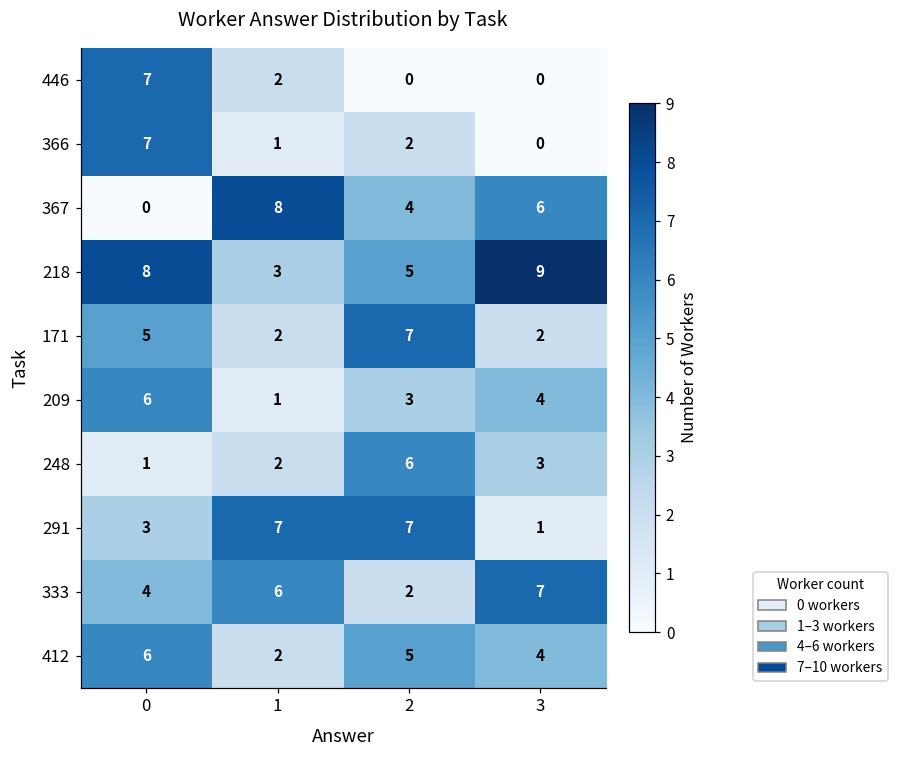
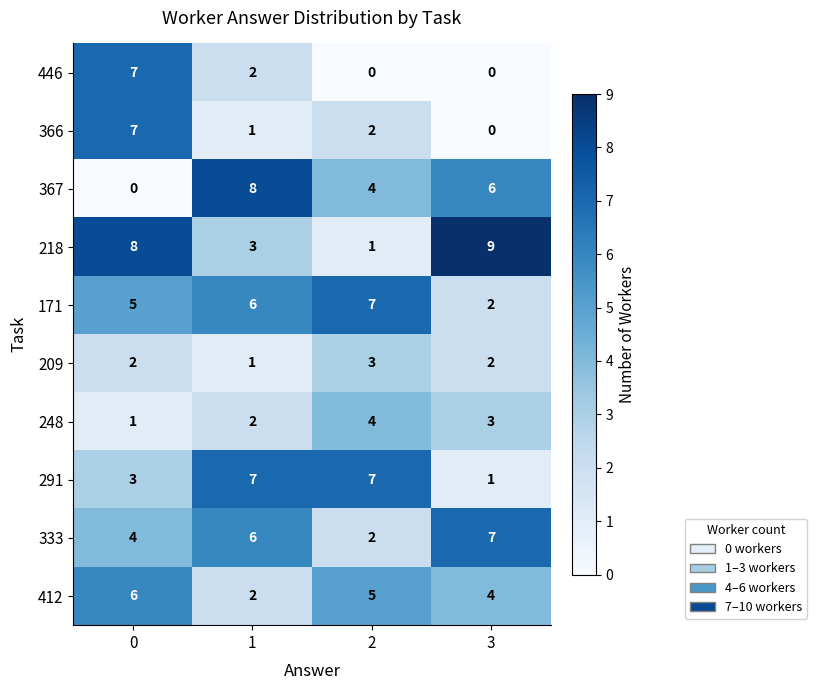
218, 2: 5 -> 1
171, 1: 2 -> 6
209, 0: 6 -> 2
209, 3: 4 -> 2
248, 2: 6 -> 4
